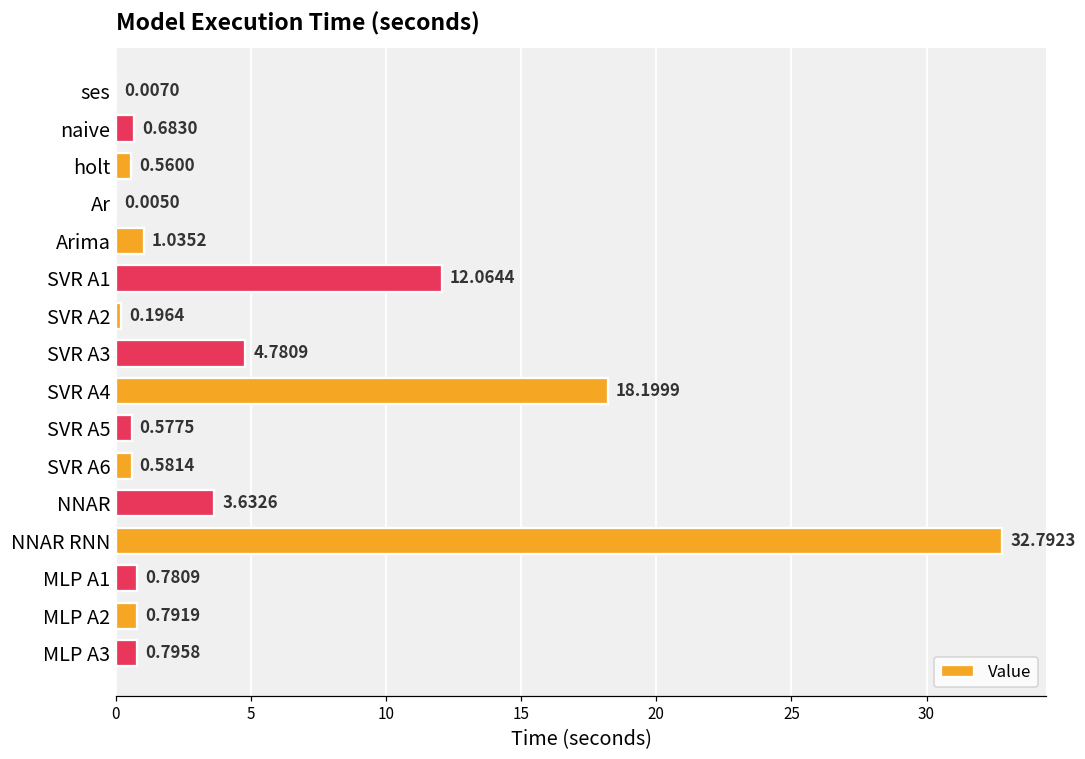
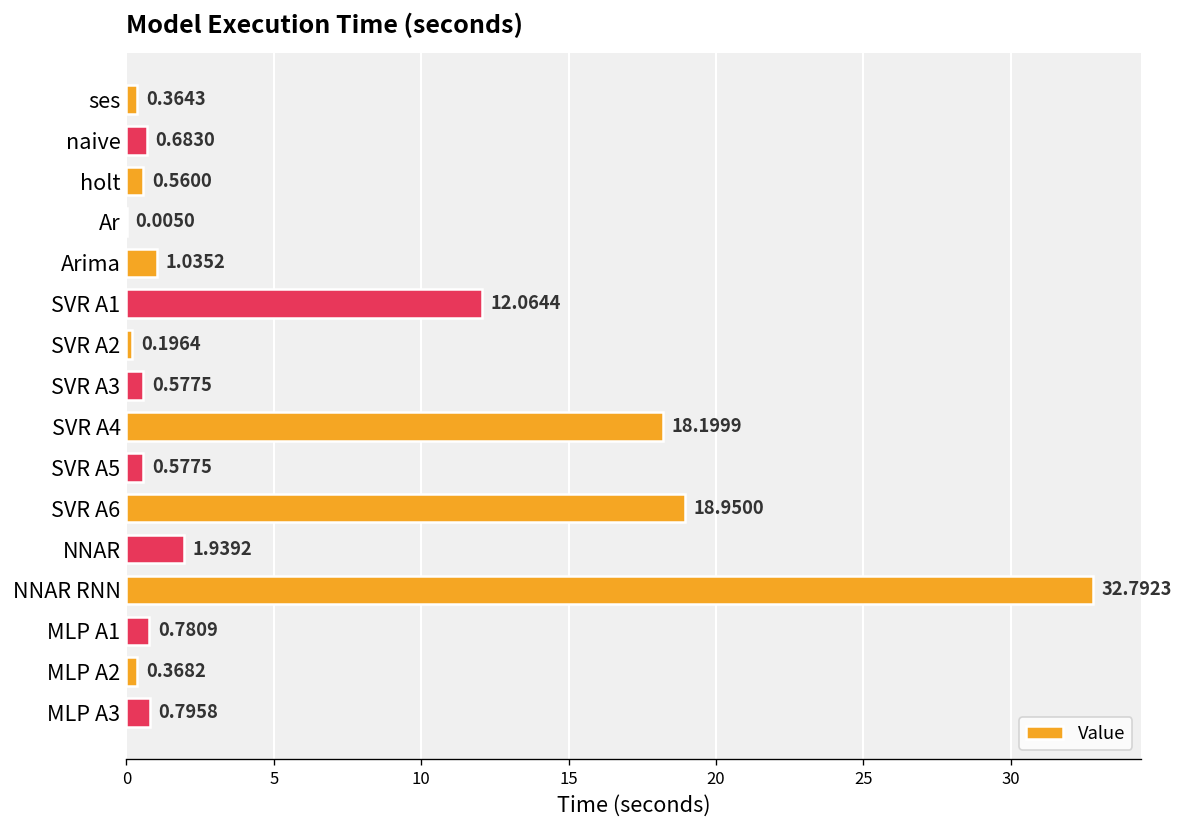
ses: 0.0070 -> 0.3643
SVR A3: 4.7809 -> 0.5775
SVR A6: 0.5814 -> 18.9500
NNAR: 3.6326 -> 1.9392
MLP A2: 0.7919 -> 0.3682
